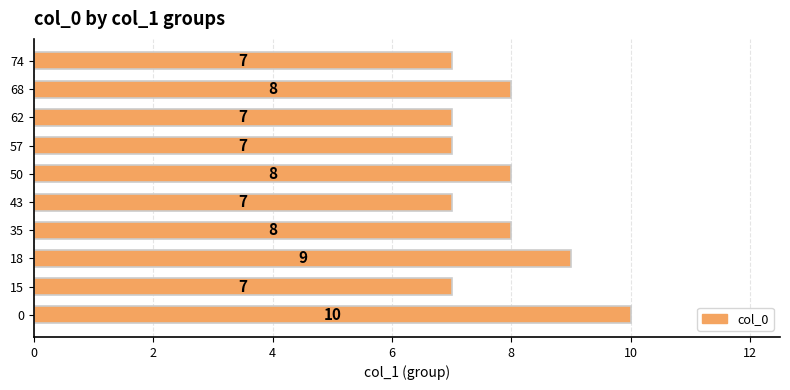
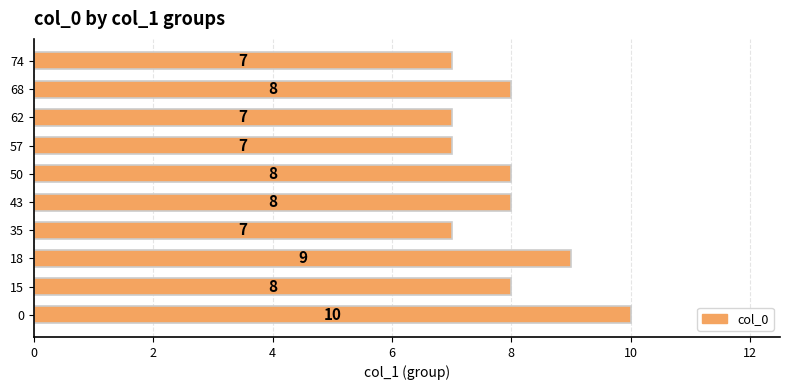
43: 7 -> 8
35: 8 -> 7
15: 7 -> 8
